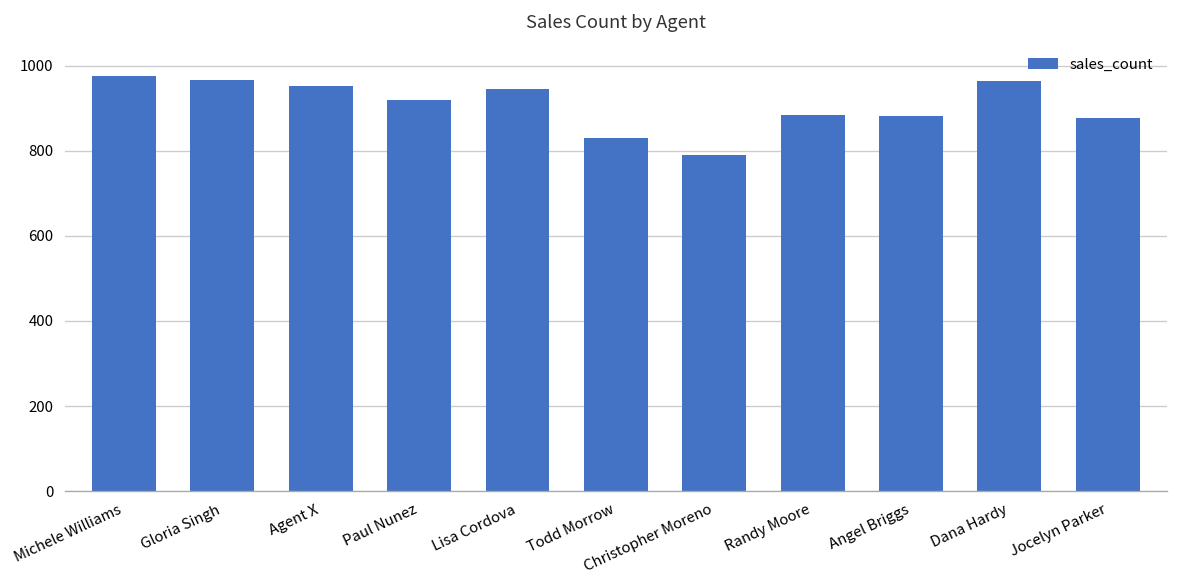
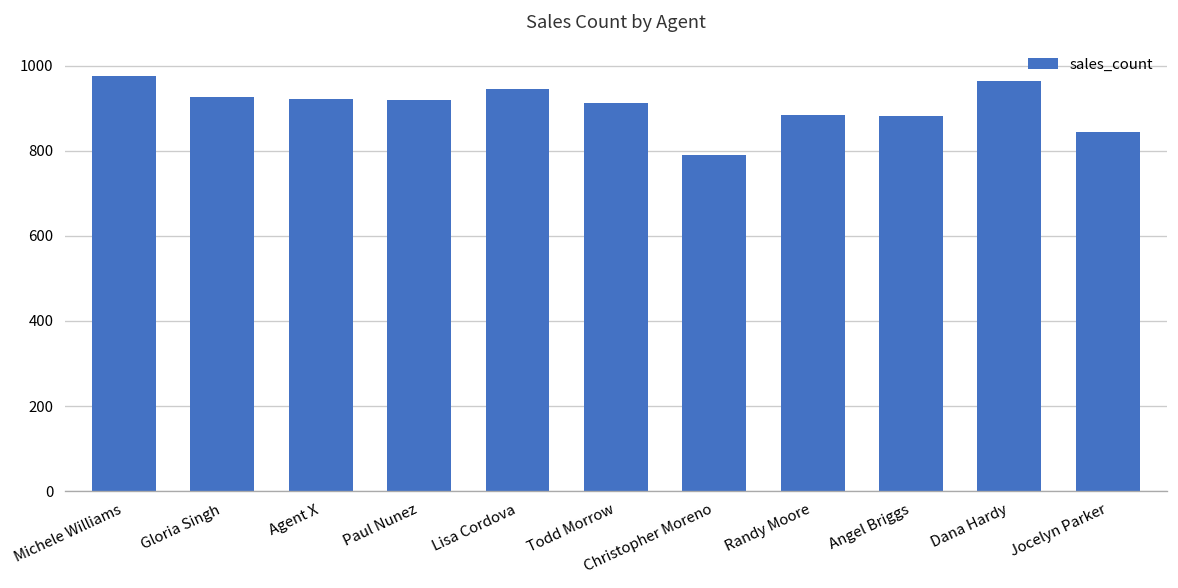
Gloria Singh: 970 -> 930
Agent X: 950 -> 920
Todd Morrow: 830 -> 910
Jocelyn Parker: 880 -> 840
